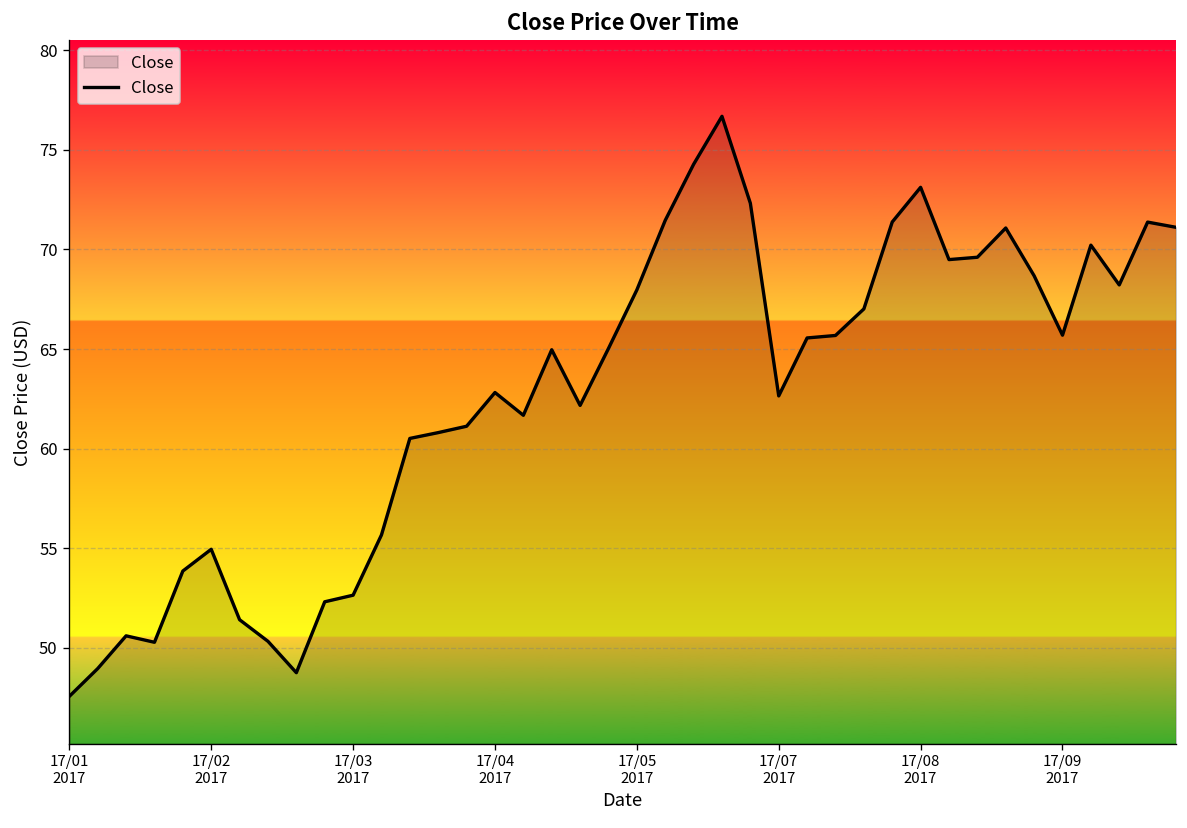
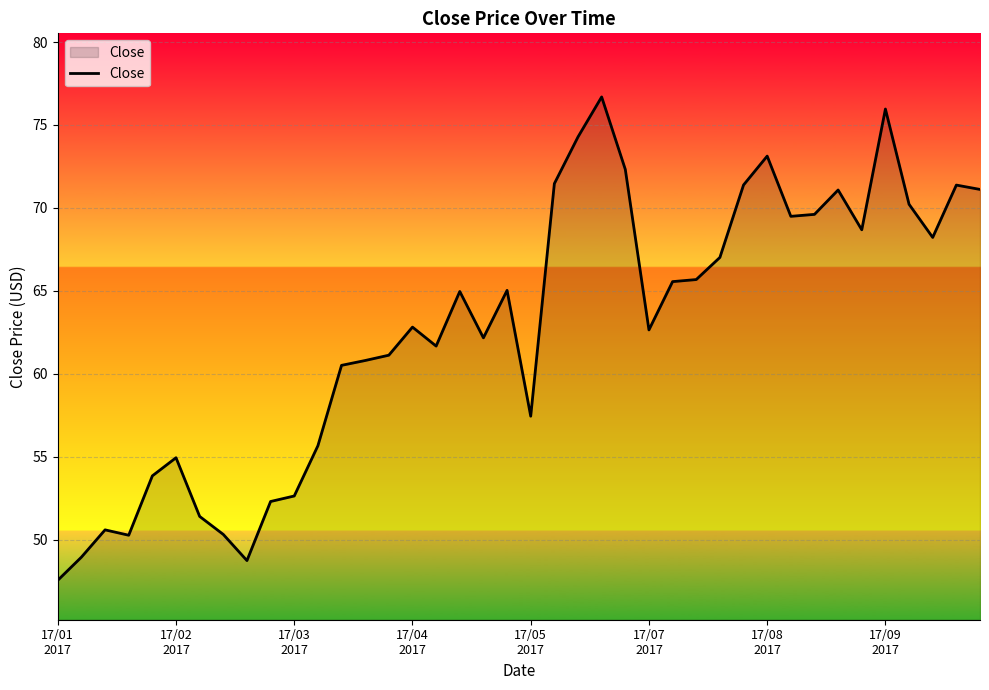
17/05 2017: 68.0 -> 57.4
17/09 2017: 65.7 -> 76.0
